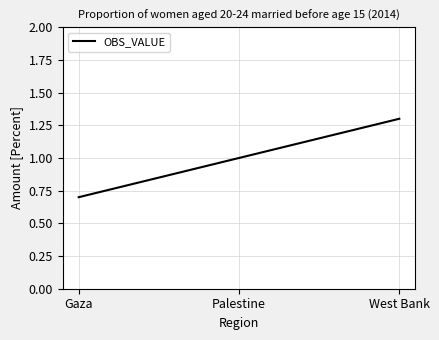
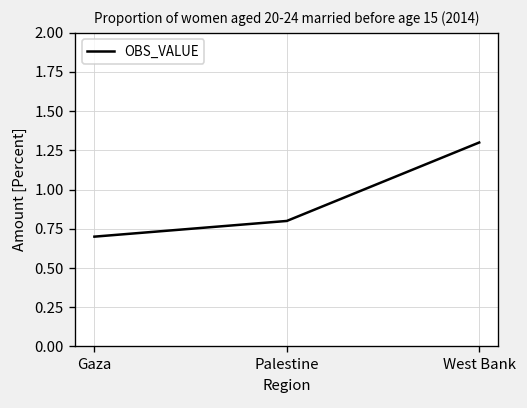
Palestine: 1.0 -> 0.8
